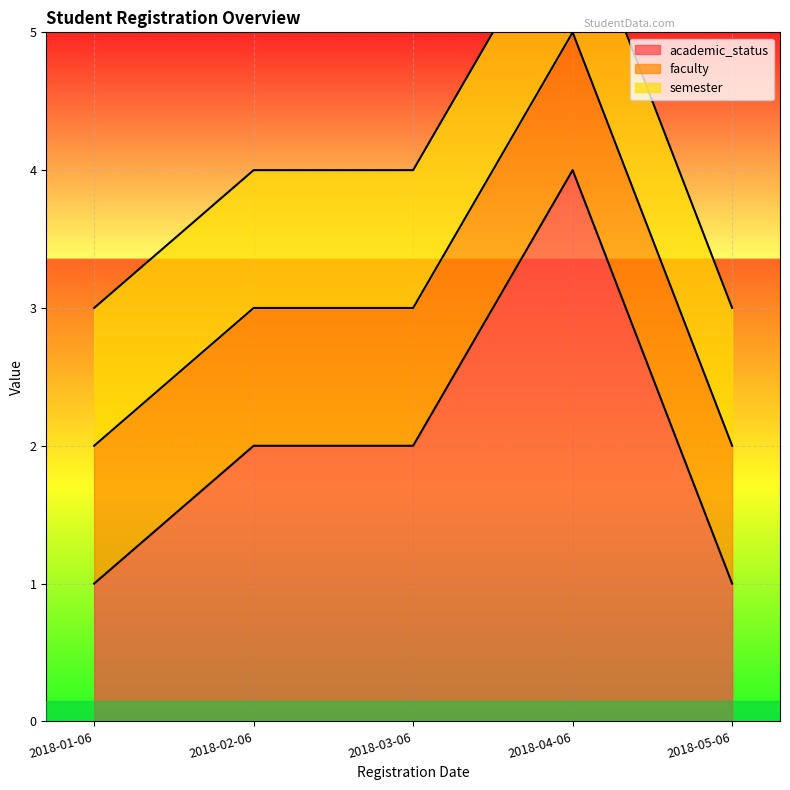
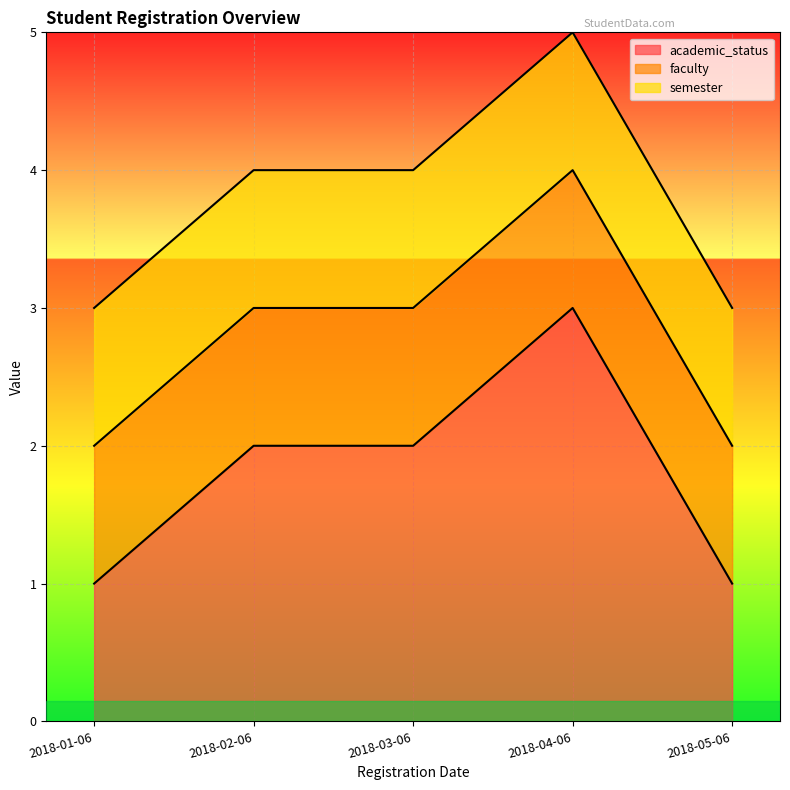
academic_status, 2018-04-06: 4 -> 3
